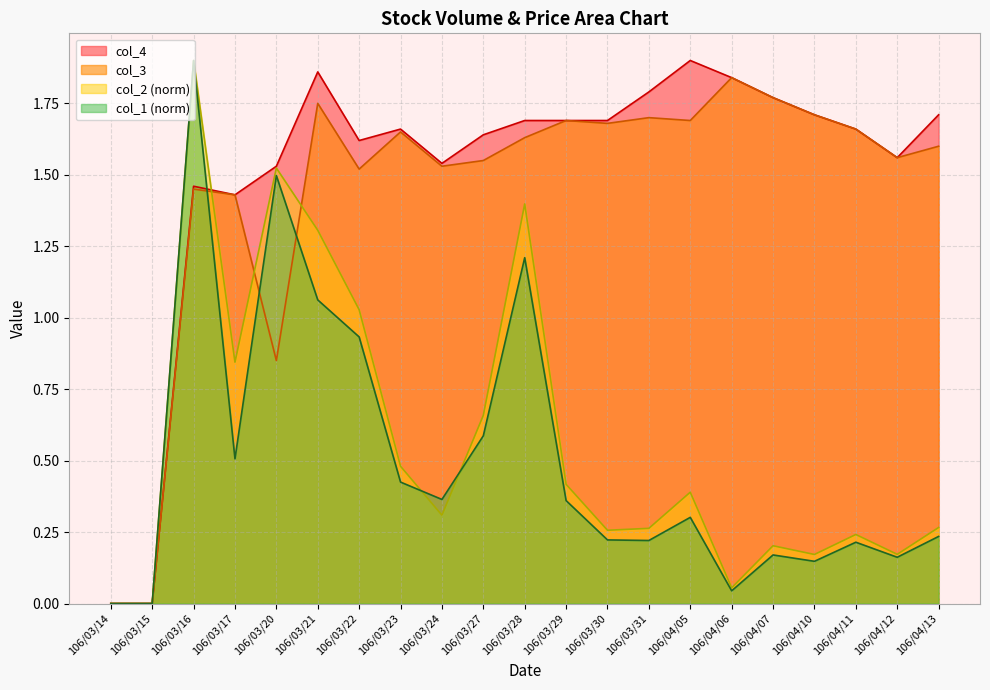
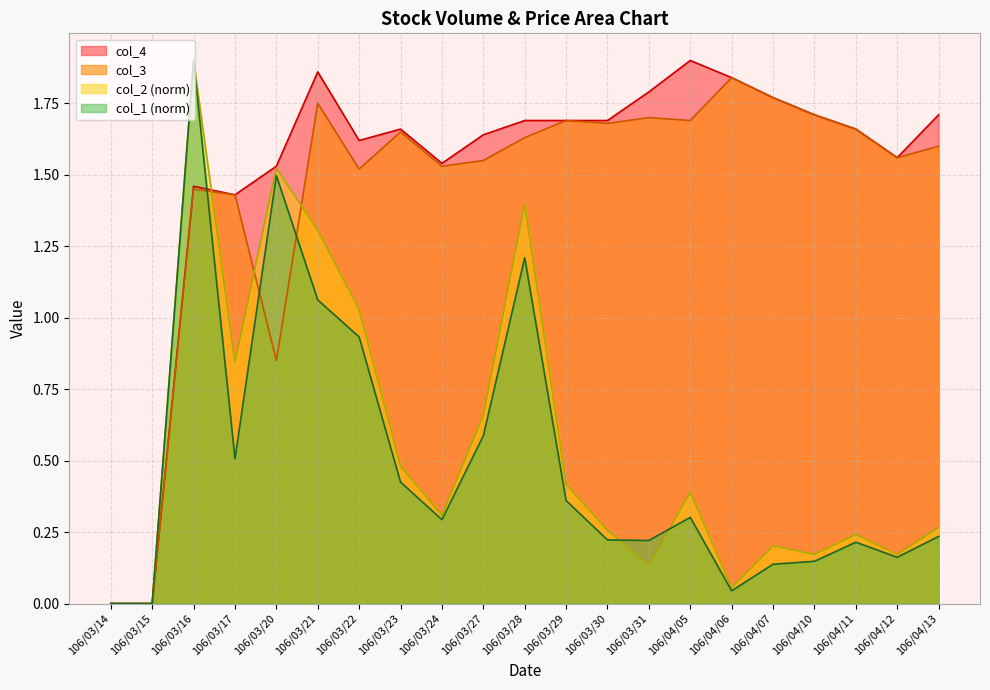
col_1 (norm), 106/03/24: 0.36 -> 0.29
col_2 (norm), 106/03/31: 0.26 -> 0.13
col_1 (norm), 106/04/07: 0.17 -> 0.14
